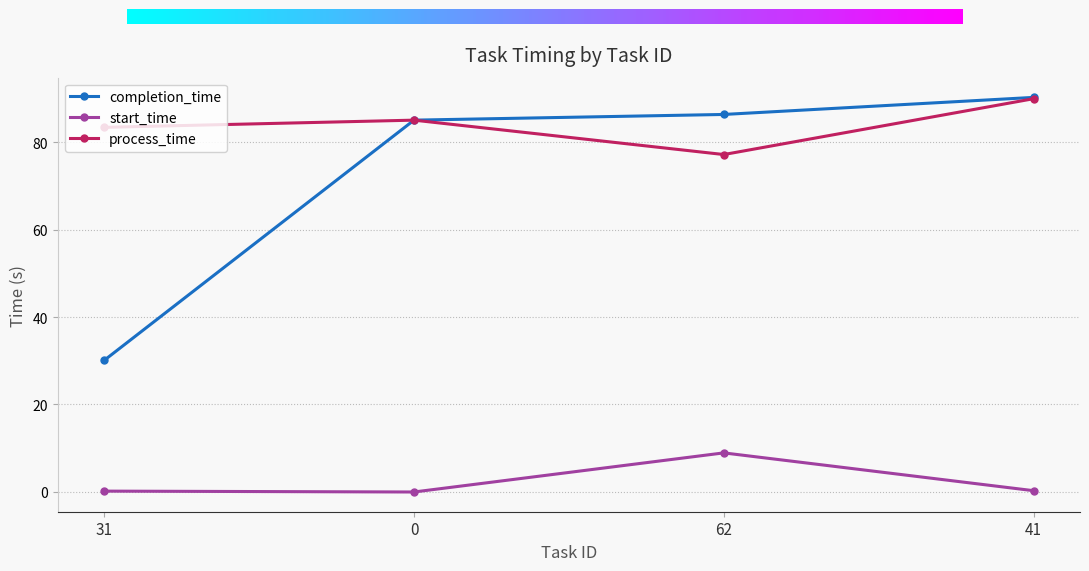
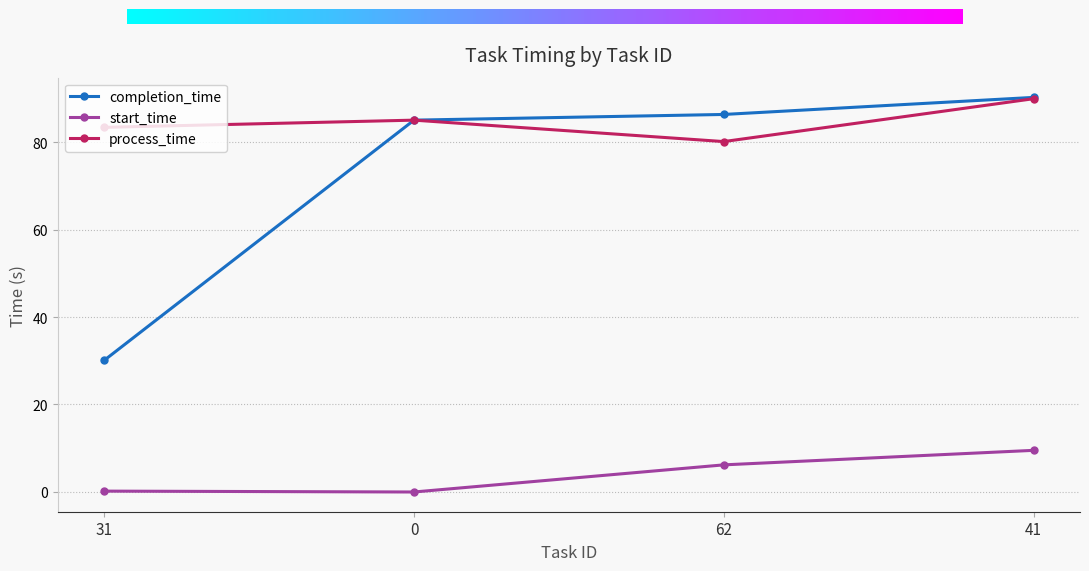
start_time, 62: 9 -> 6
process_time, 62: 77 -> 80
start_time, 41: 0 -> 10
